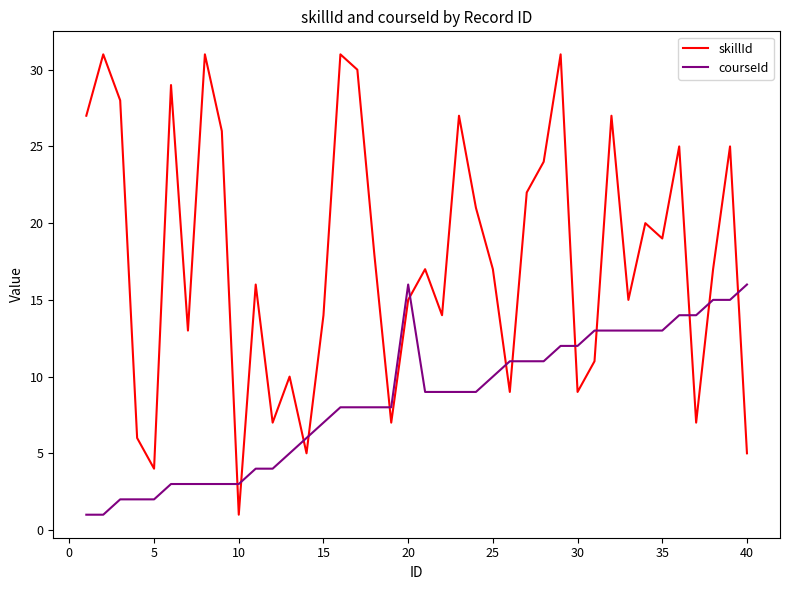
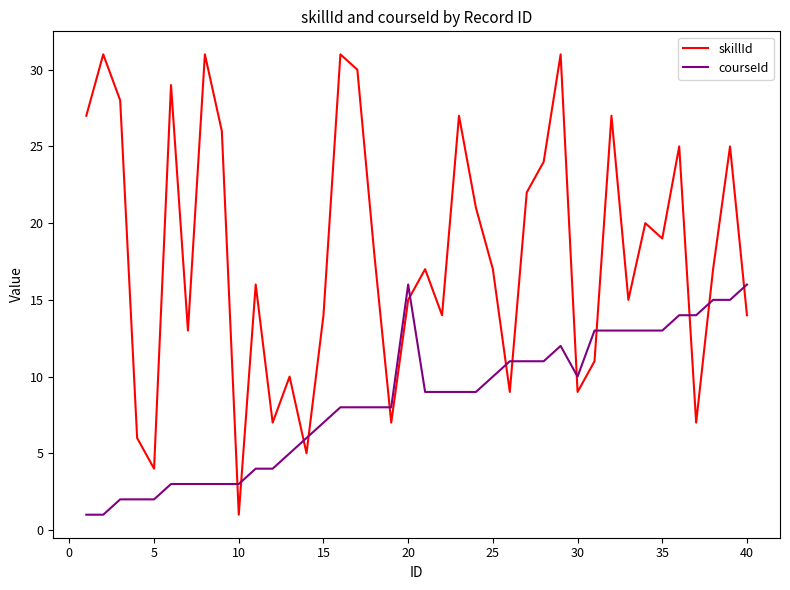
courseId, 30: 12 -> 10
skillId, 40: 5 -> 14
